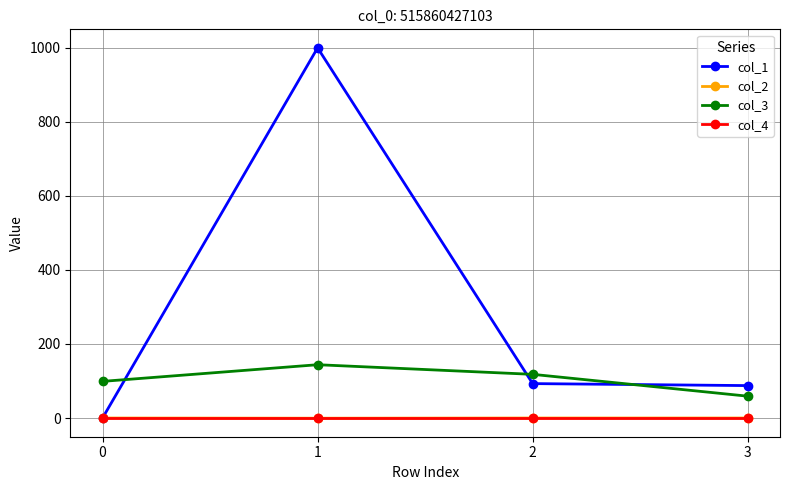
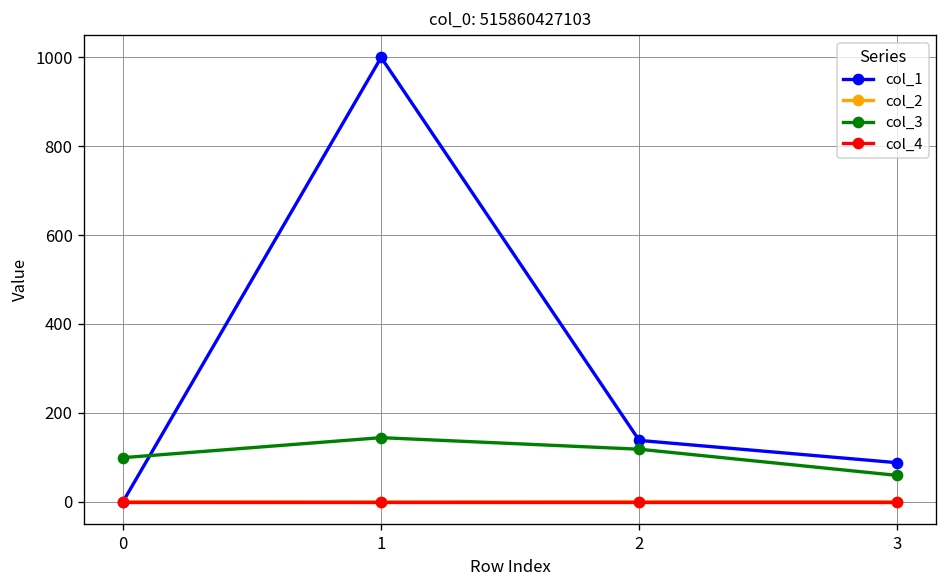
col_1, 2: 90 -> 140
